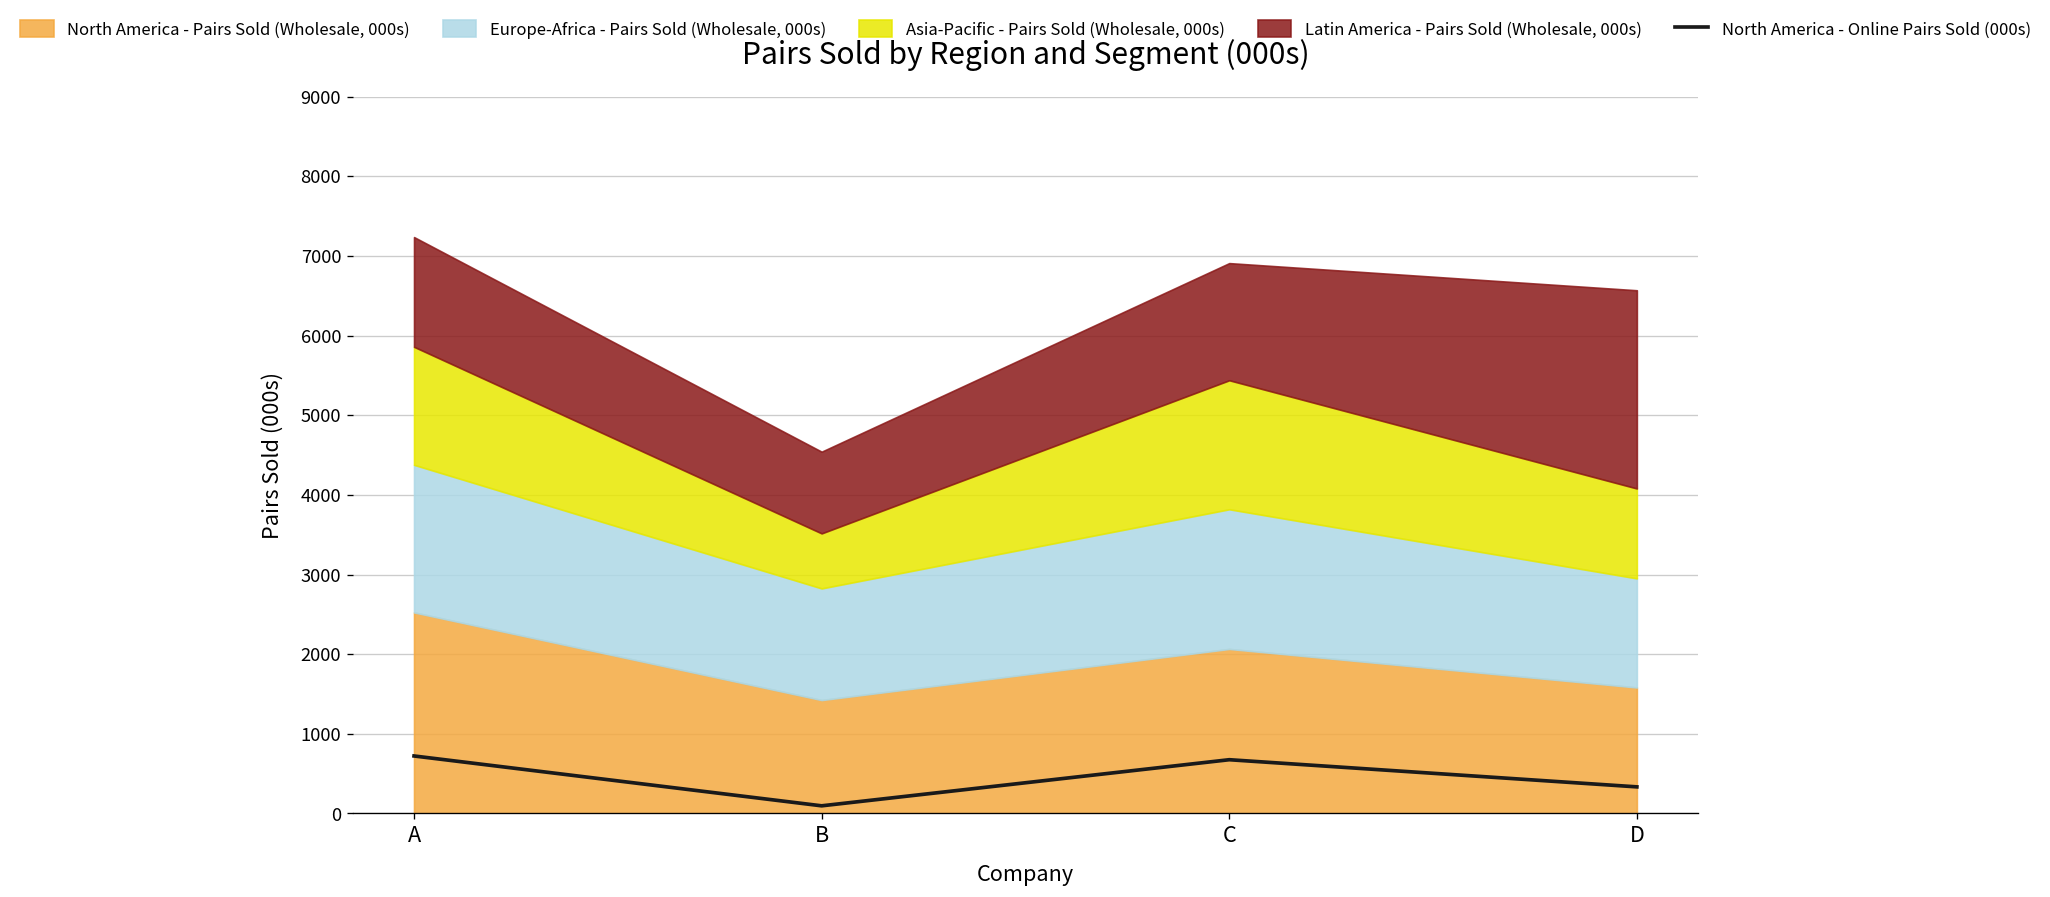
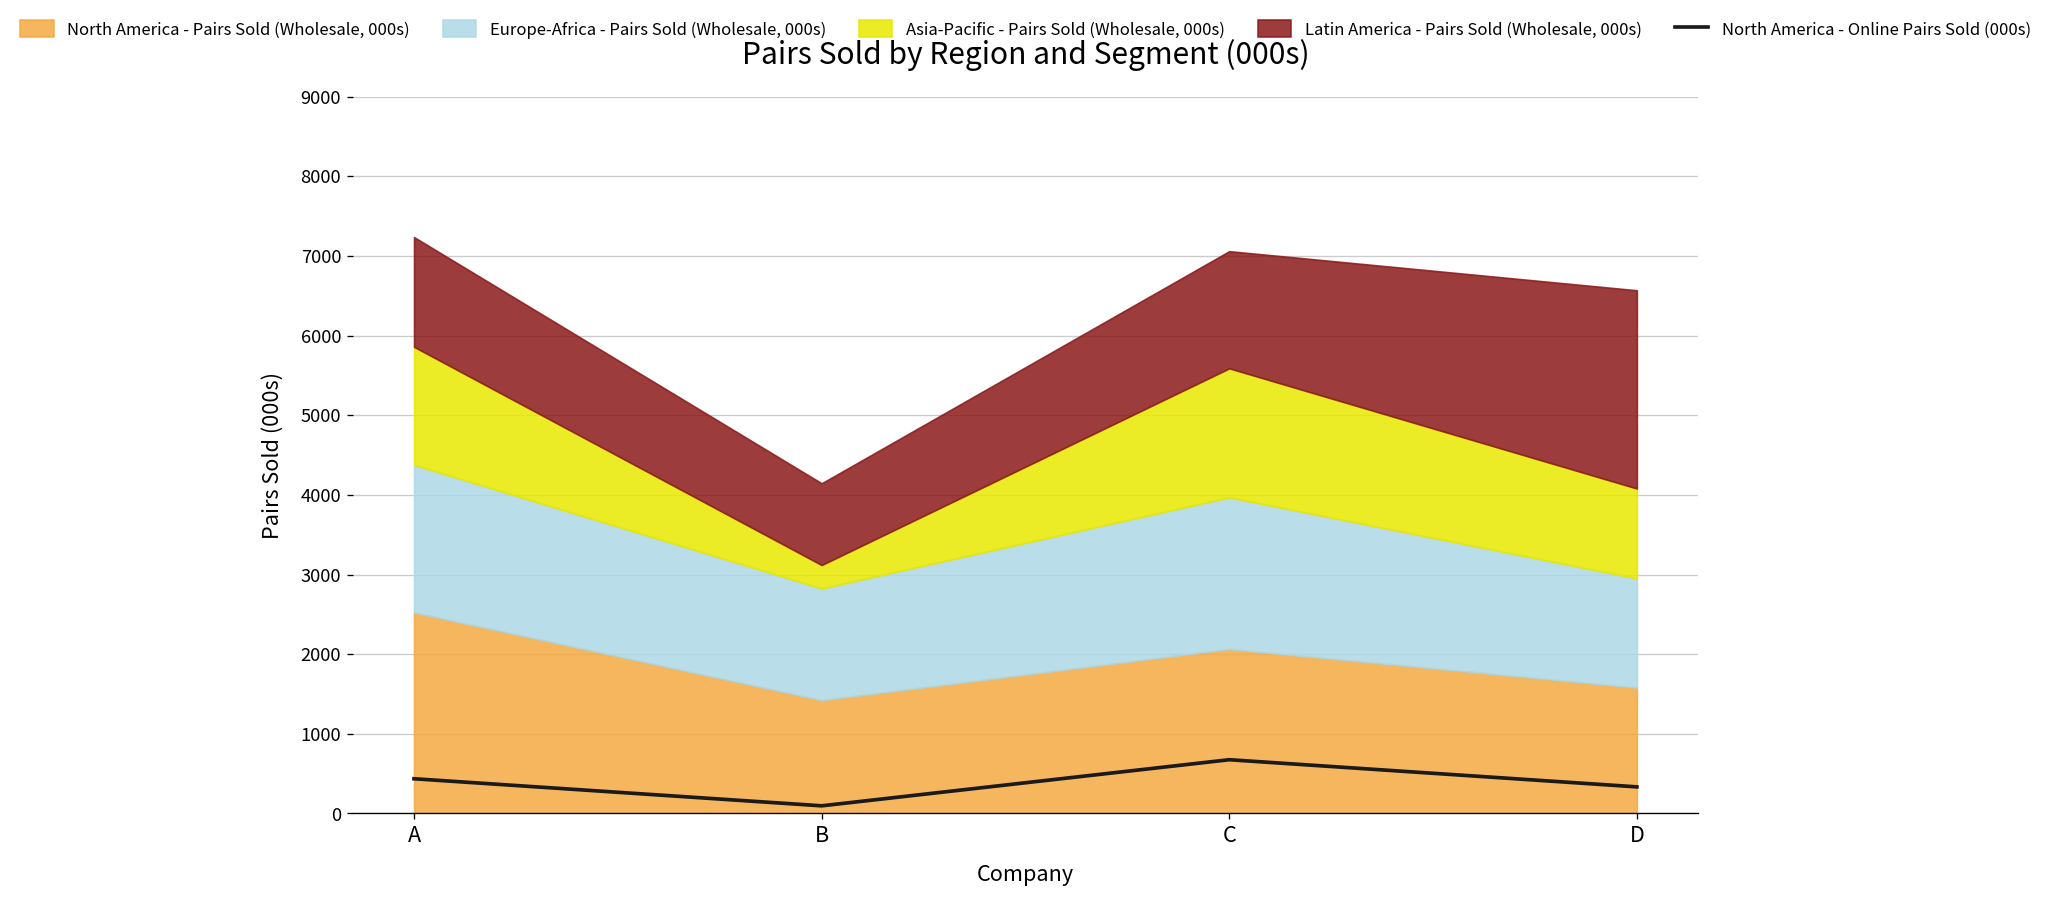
North America - Online Pairs Sold (000s), A: 700 -> 400
Asia-Pacific - Pairs Sold (Wholesale, 000s), B: 700 -> 300
Europe-Africa - Pairs Sold (Wholesale, 000s), C: 1800 -> 1900
